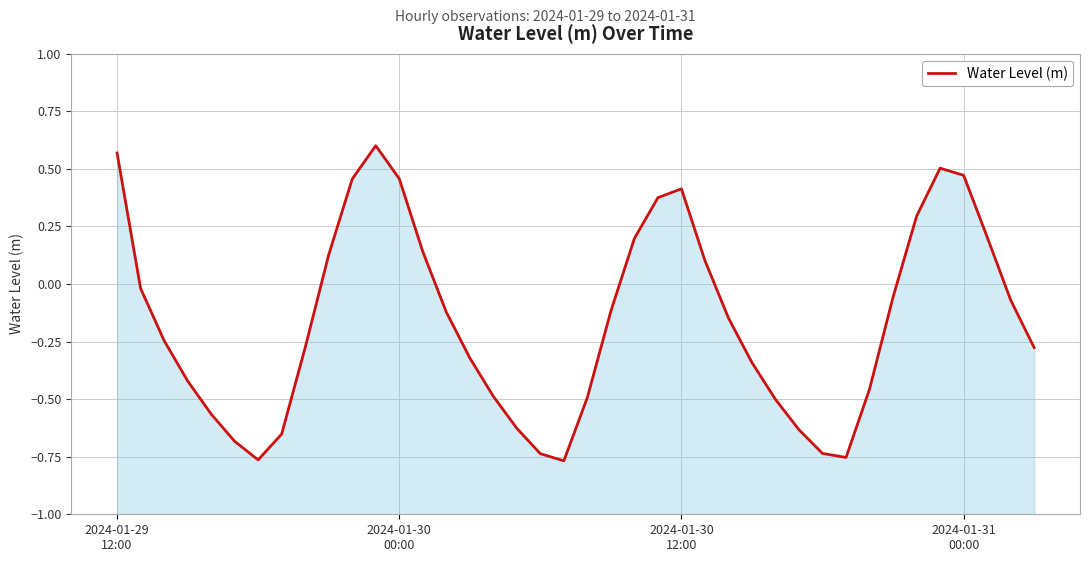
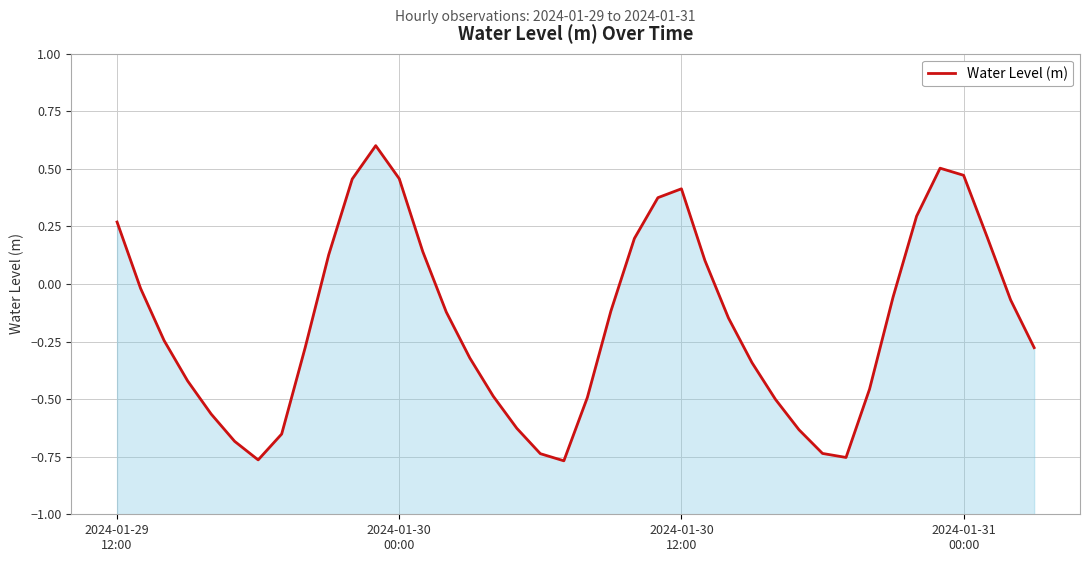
2024-01-29 12:00: 0.57 -> 0.27
